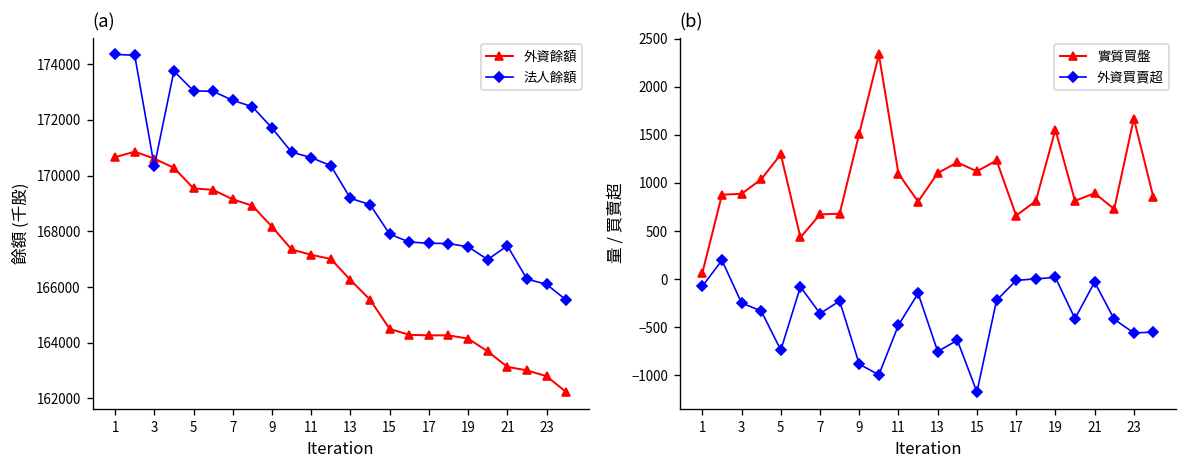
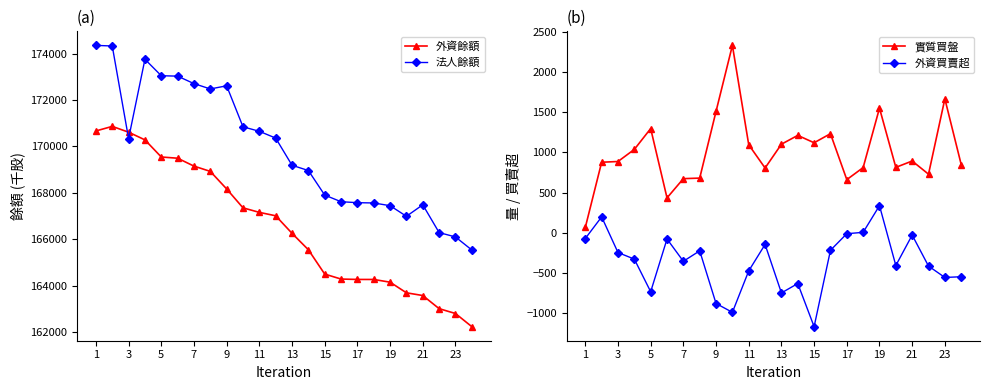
(a), 法人餘額, 9: 171700 -> 172600
(a), 外資餘額, 21: 163100 -> 163600
(b), 外資買賣超, 19: 0 -> 300
